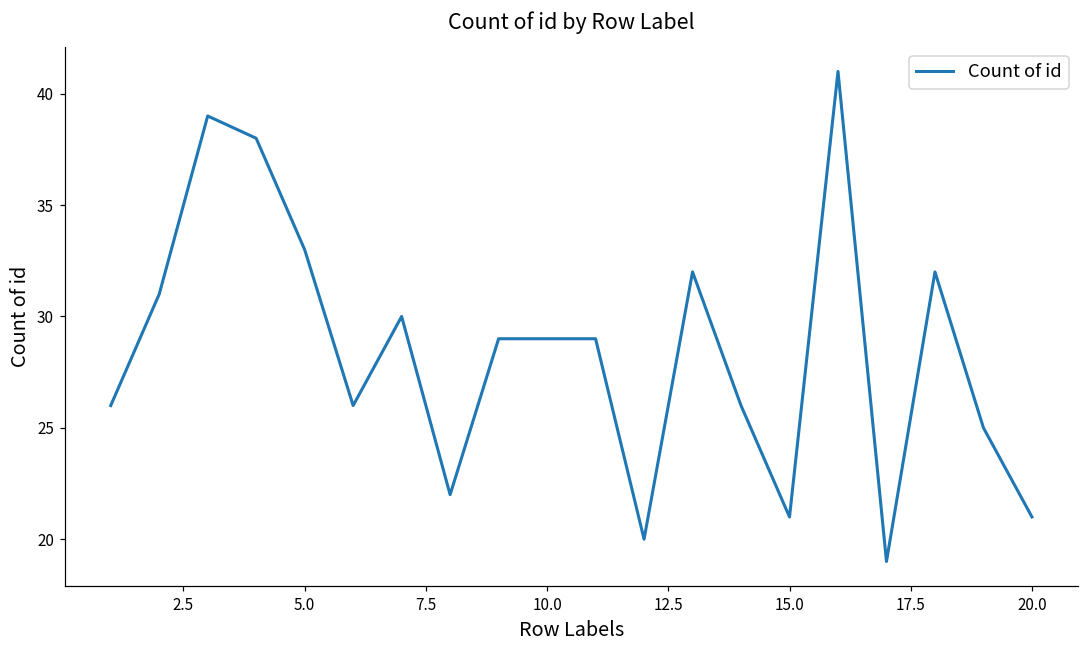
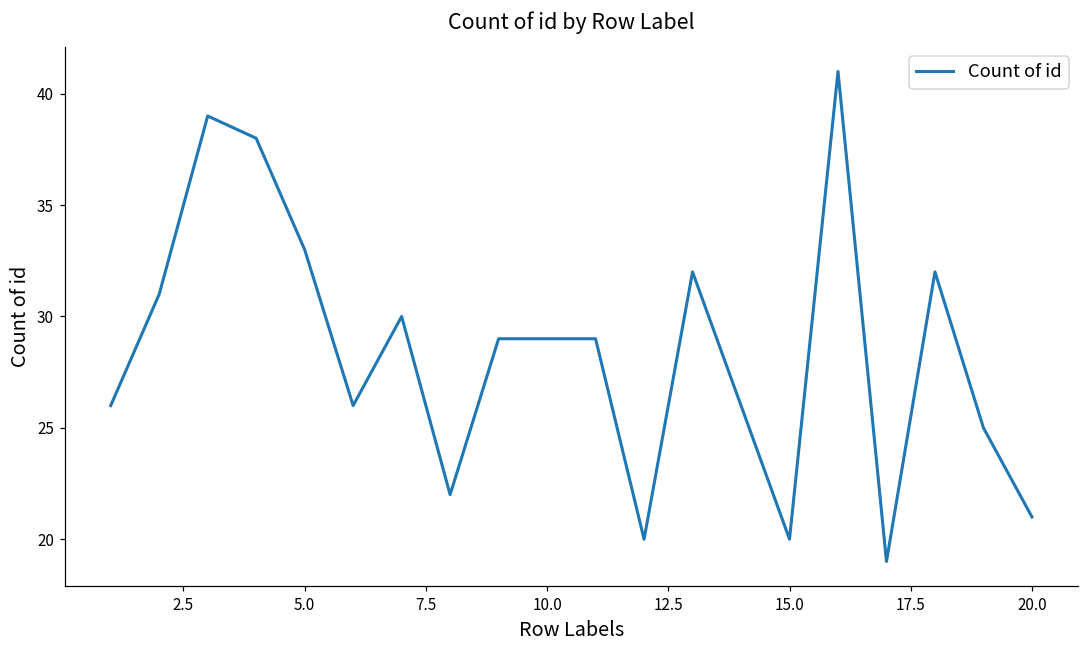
15.0: 21 -> 20
